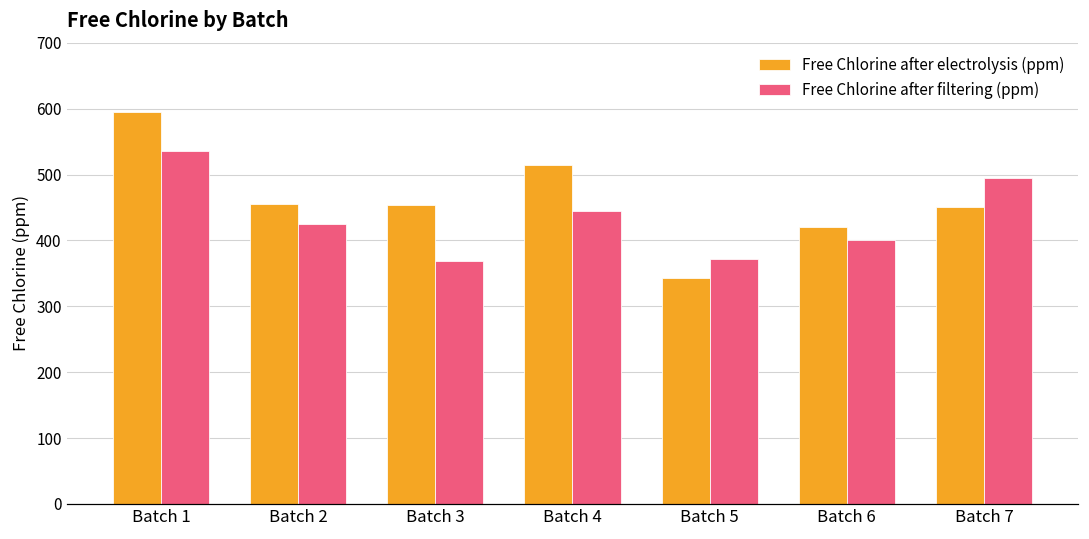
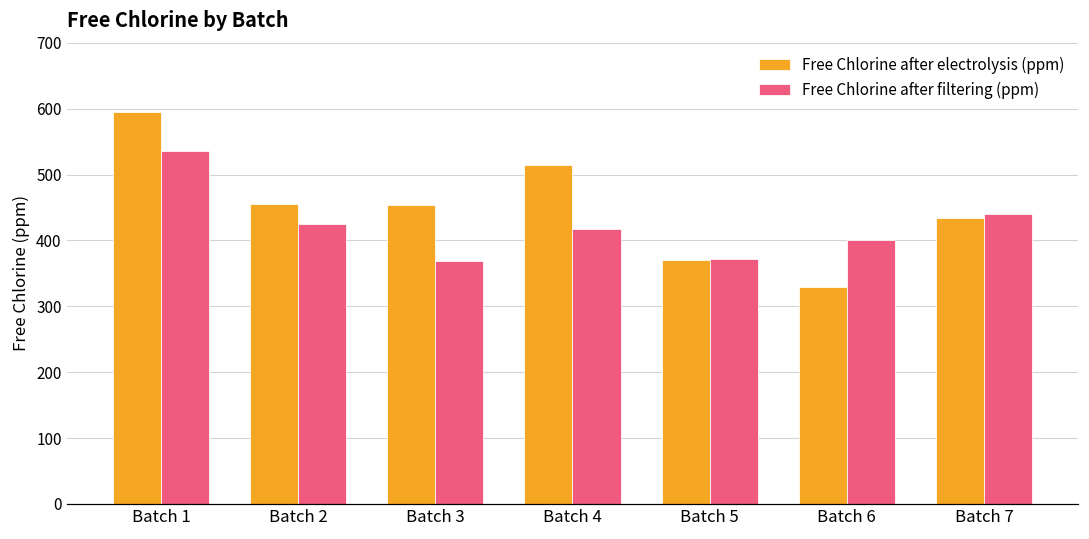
Free Chlorine after filtering (ppm), Batch 4: 450 -> 420
Free Chlorine after electrolysis (ppm), Batch 5: 340 -> 370
Free Chlorine after electrolysis (ppm), Batch 6: 420 -> 330
Free Chlorine after electrolysis (ppm), Batch 7: 450 -> 430
Free Chlorine after filtering (ppm), Batch 7: 490 -> 440
